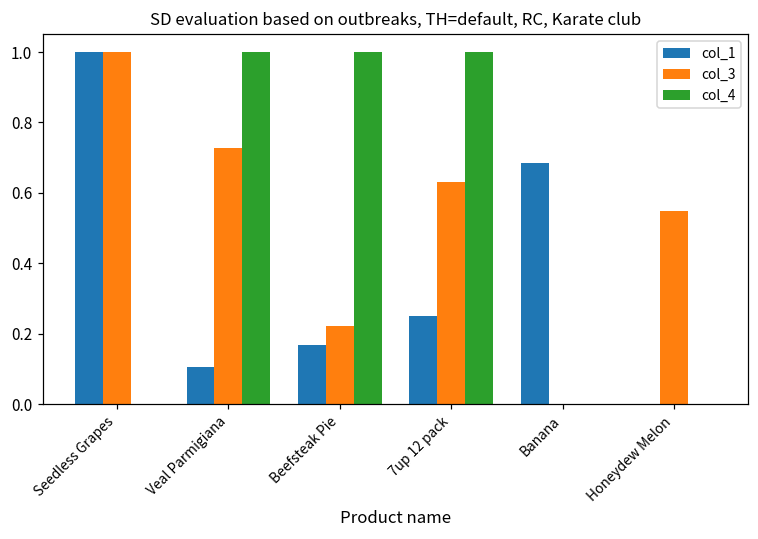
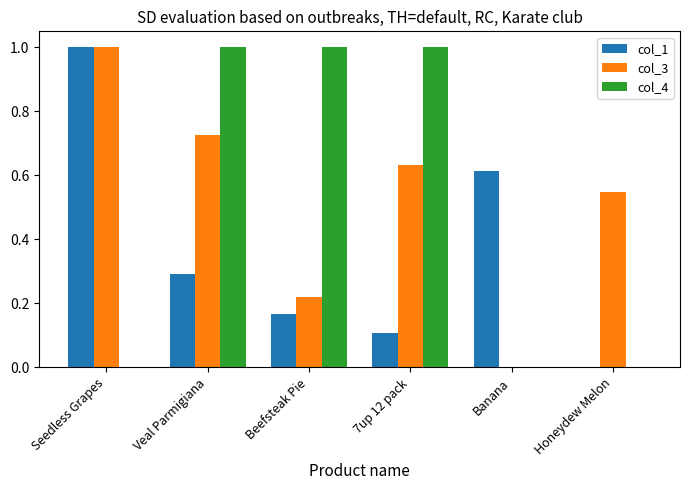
col_1, Veal Parmigiana: 0.10 -> 0.29
col_1, 7up 12 pack: 0.25 -> 0.11
col_1, Banana: 0.69 -> 0.61
